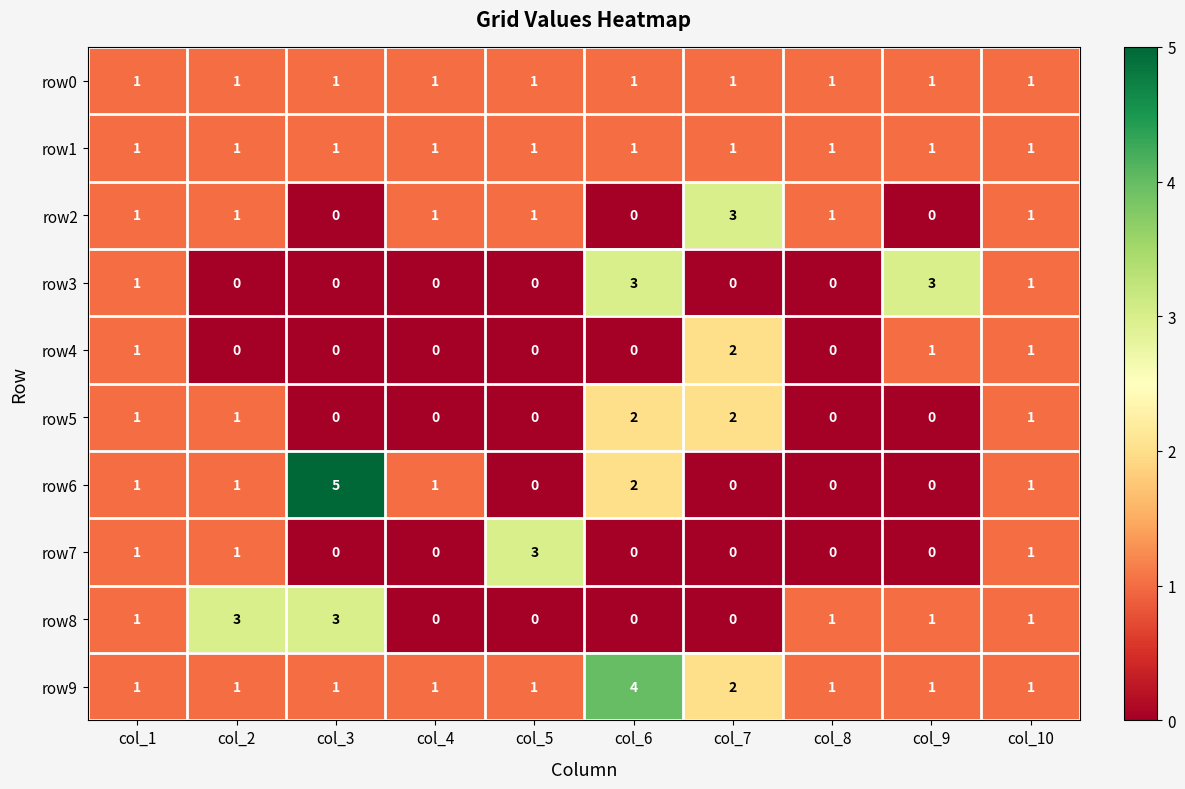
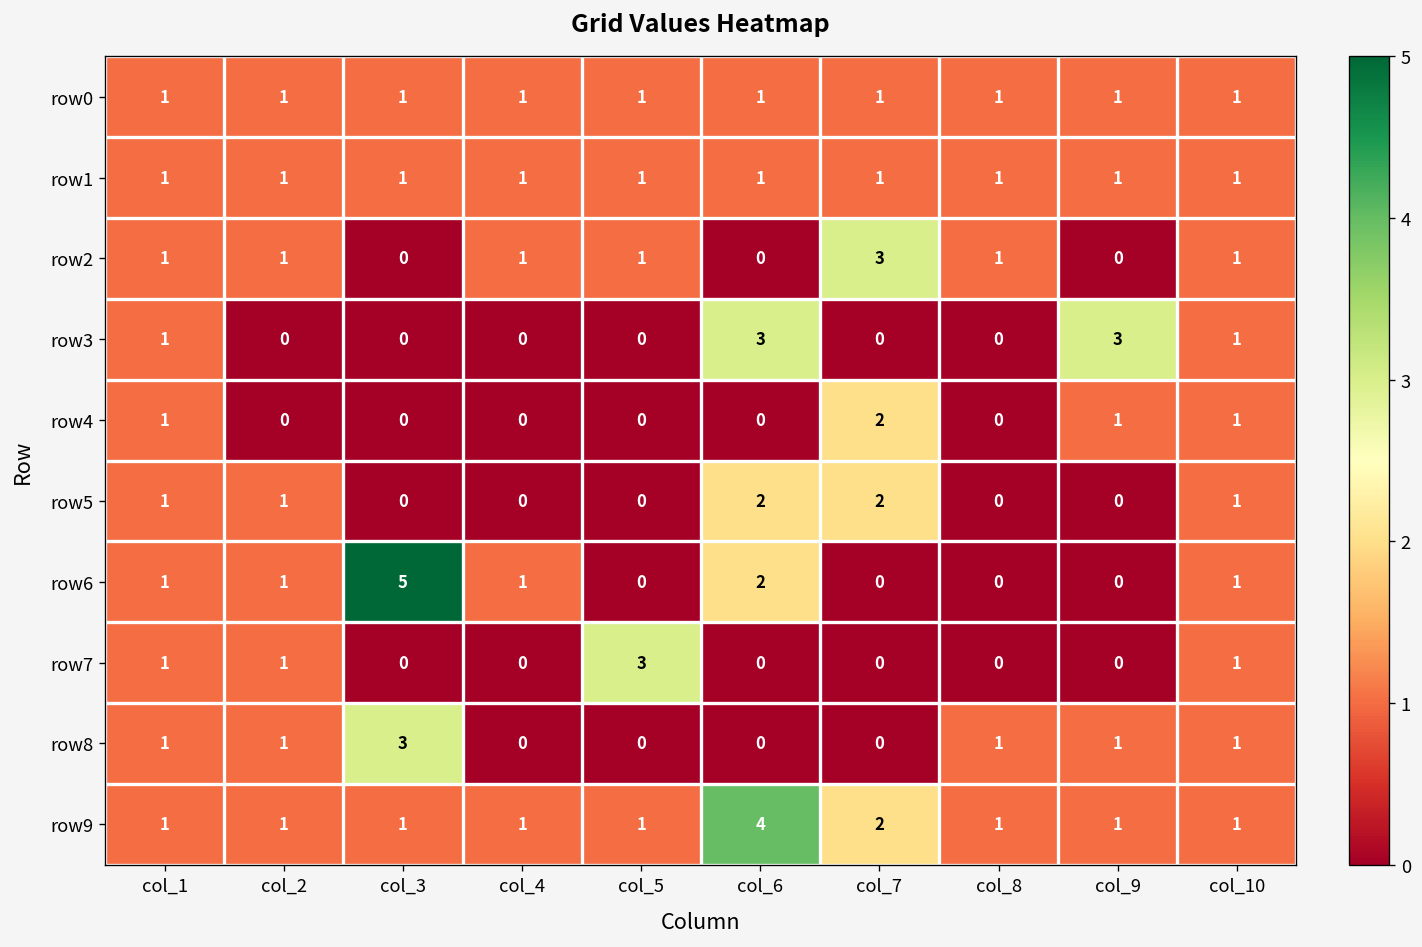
row8, col_2: 3 -> 1
